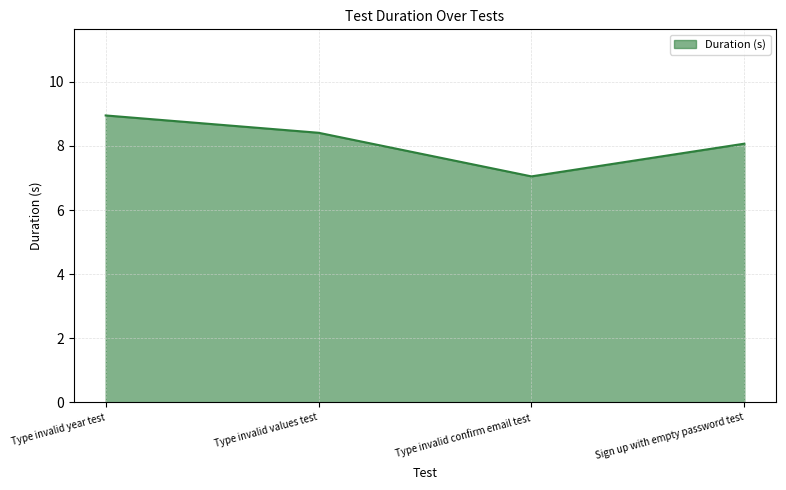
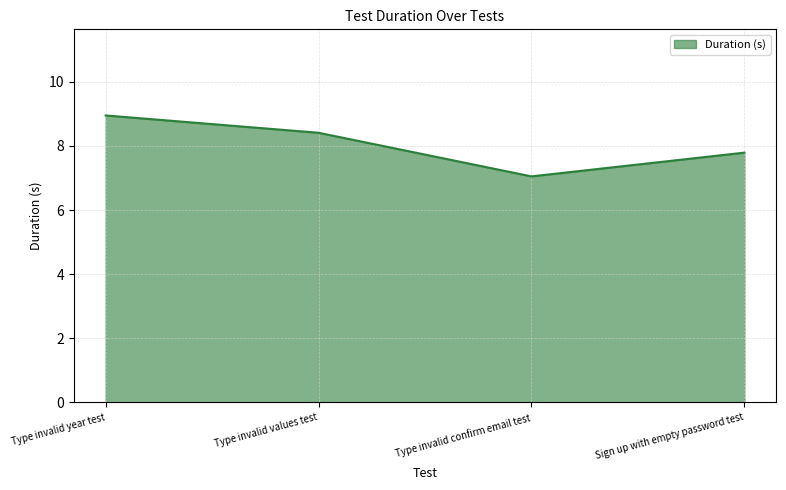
Sign up with empty password test: 8.1 -> 7.8
